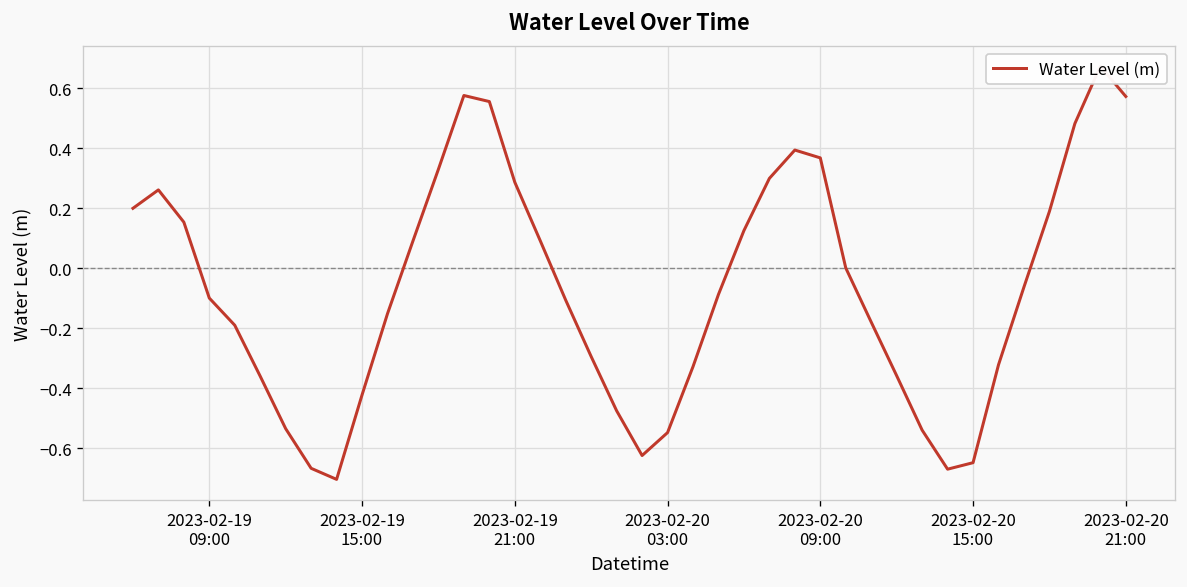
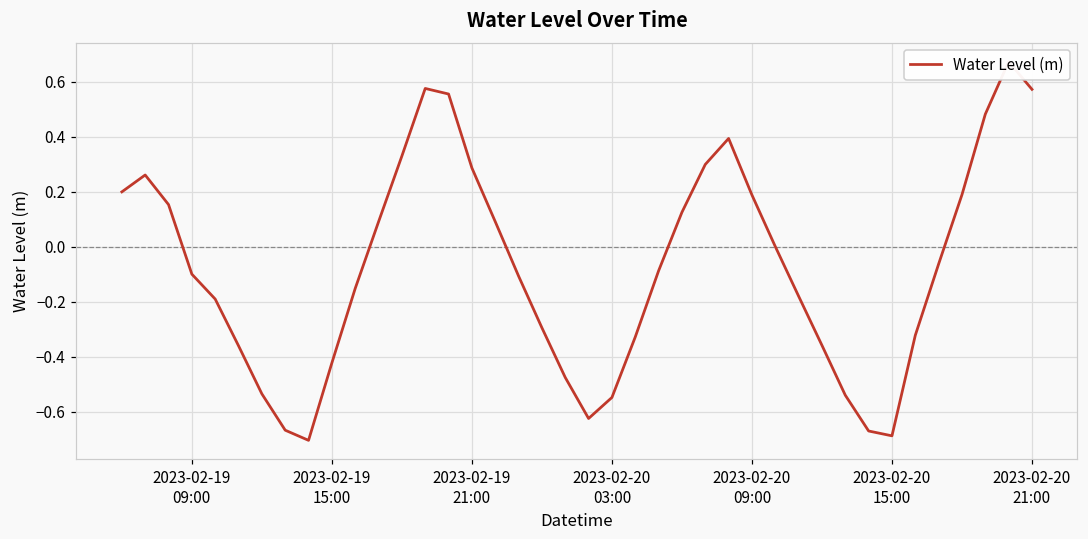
2023-02-20 09:00: 0.37 -> 0.19
2023-02-20 15:00: -0.65 -> -0.69
